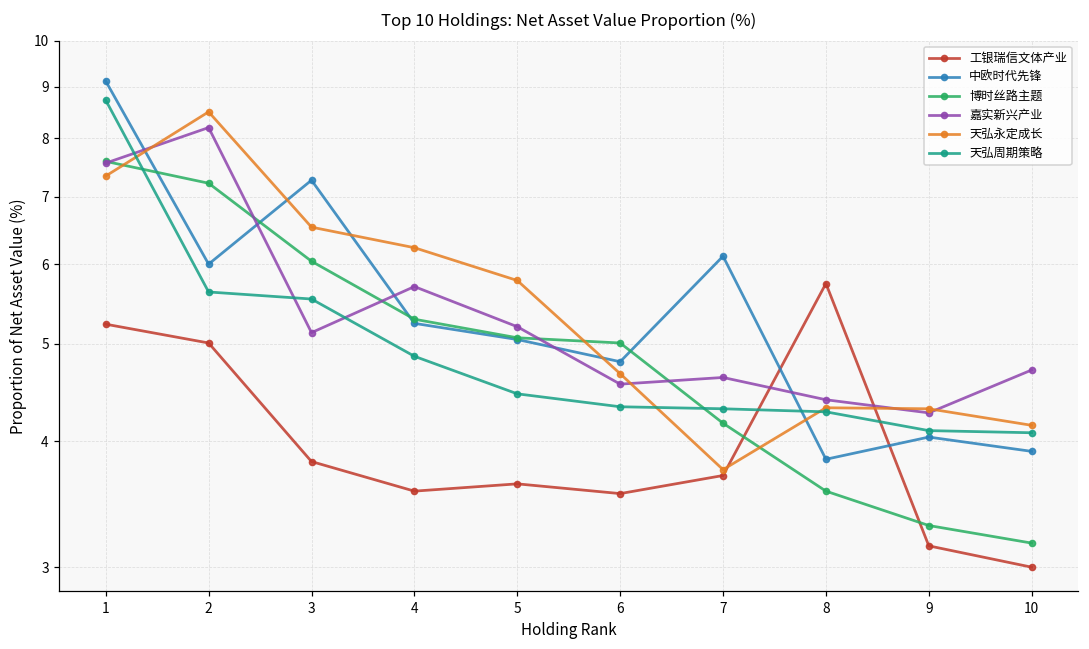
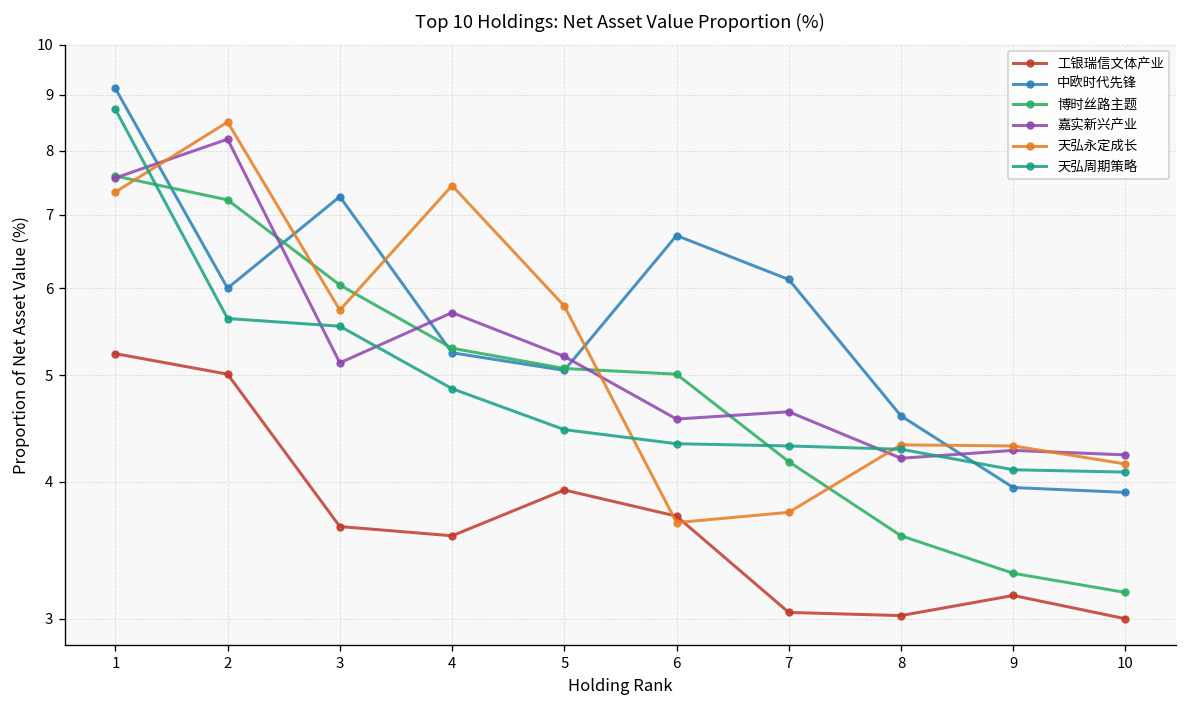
工银瑞信文体产业, 3: 3.82 -> 3.64
天弘永定成长, 3: 6.5 -> 5.7
天弘永定成长, 4: 6.2 -> 7.4
工银瑞信文体产业, 5: 3.63 -> 3.93
工银瑞信文体产业, 6: 3.55 -> 3.72
中欧时代先锋, 6: 4.8 -> 6.7
天弘永定成长, 6: 4.7 -> 3.67
工银瑞信文体产业, 7: 3.70 -> 3.04
工银瑞信文体产业, 8: 5.7 -> 3.02
中欧时代先锋, 8: 3.84 -> 4.6
嘉实新兴产业, 8: 4.4 -> 4.2
中欧时代先锋, 9: 4.0 -> 3.95
嘉实新兴产业, 10: 4.7 -> 4.2
